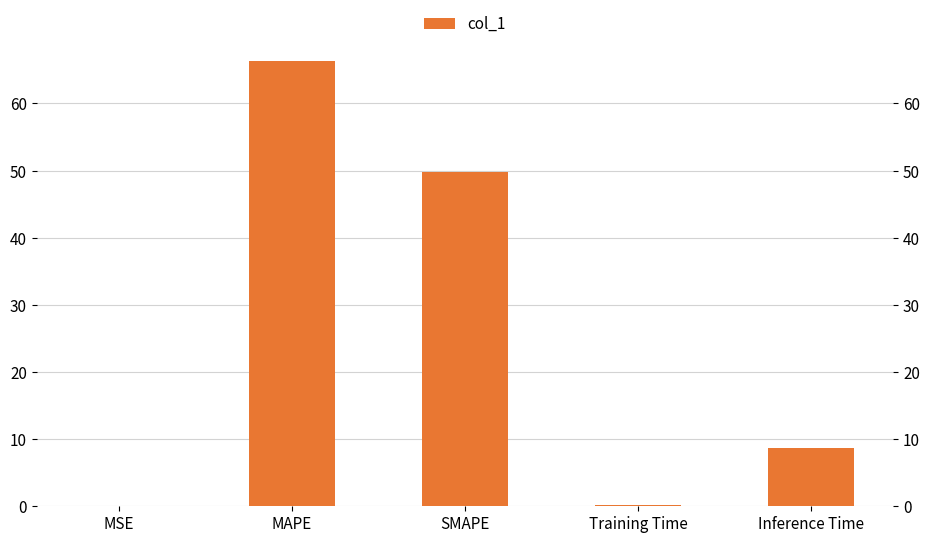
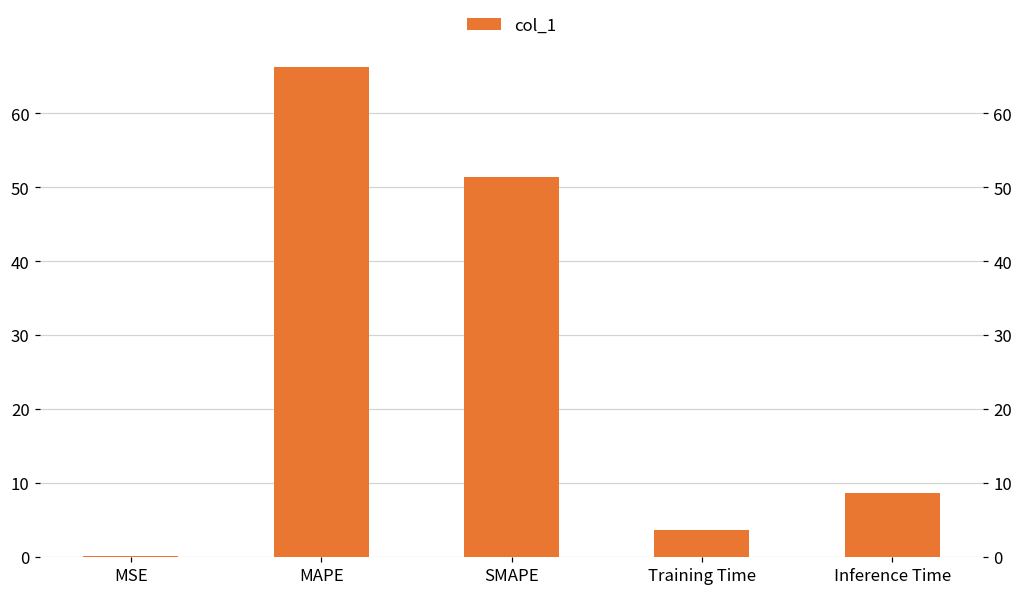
SMAPE: 50 -> 51
Training Time: 0 -> 4
